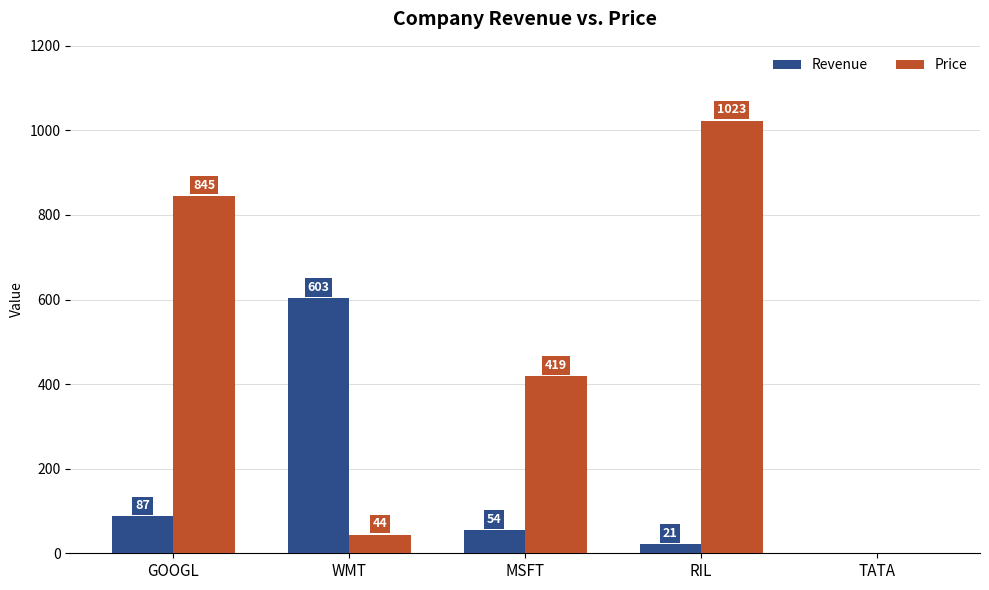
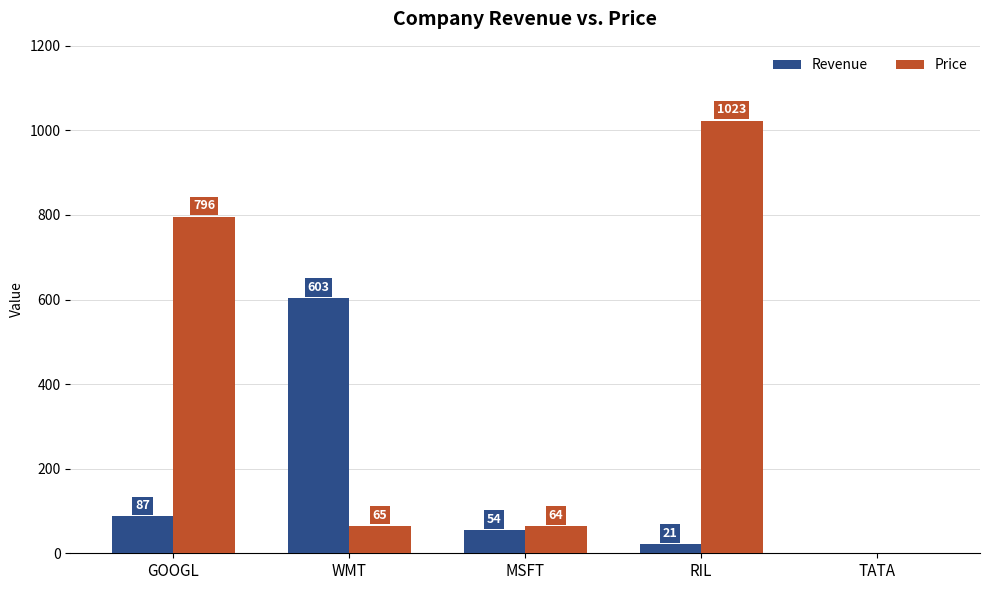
Price, GOOGL: 845 -> 796
Price, WMT: 44 -> 65
Price, MSFT: 419 -> 64
